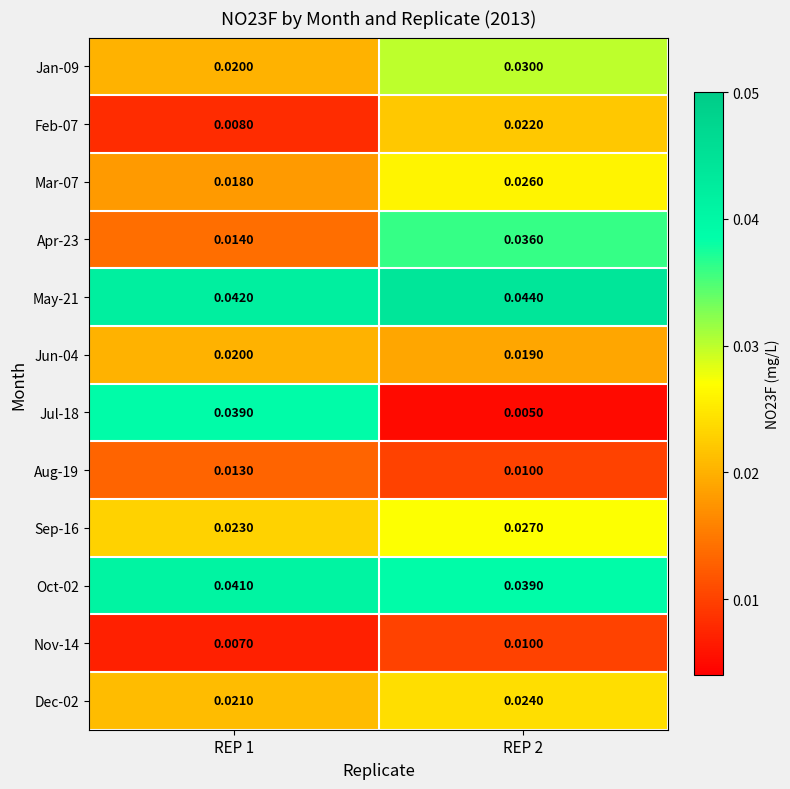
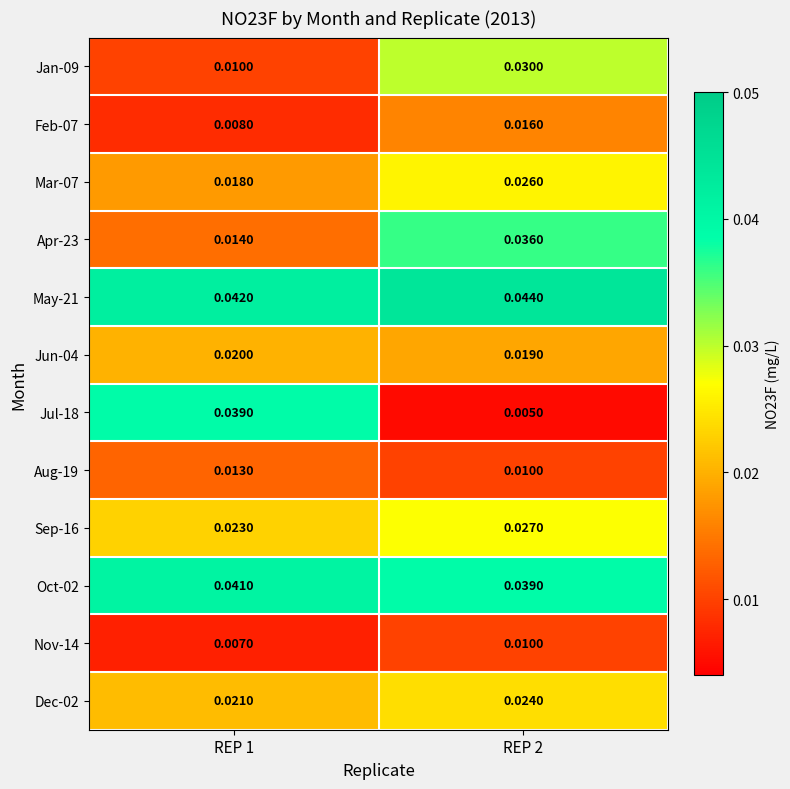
Jan-09, REP 1: 0.0200 -> 0.0100
Feb-07, REP 2: 0.0220 -> 0.0160
